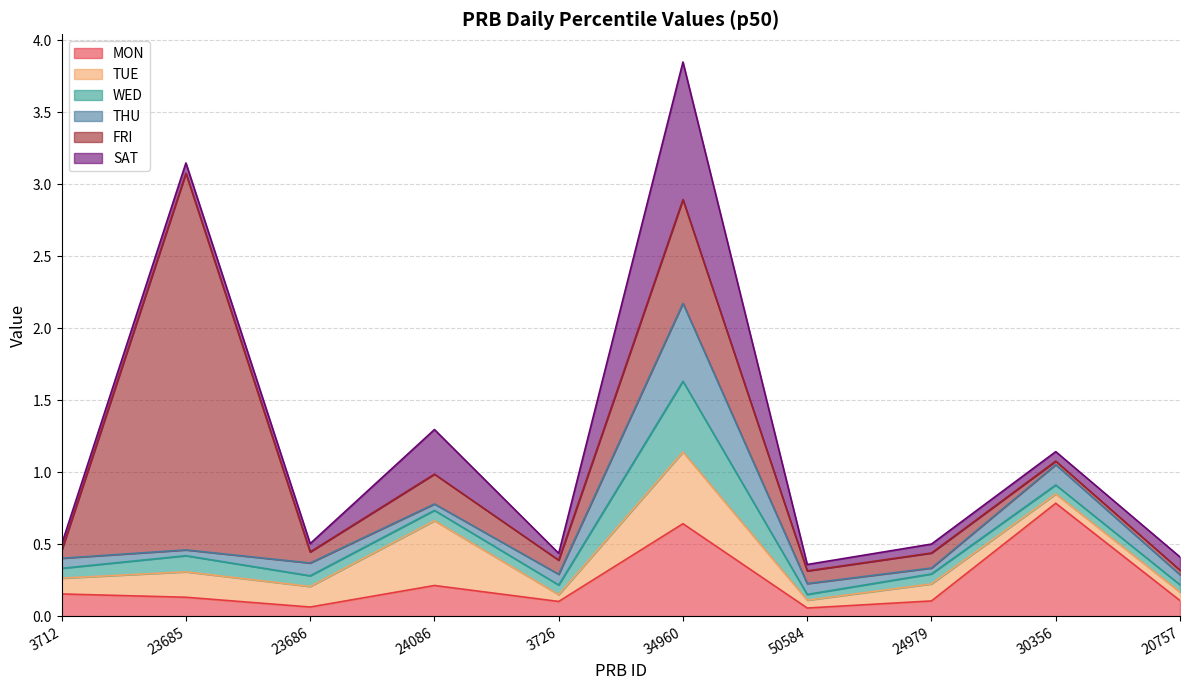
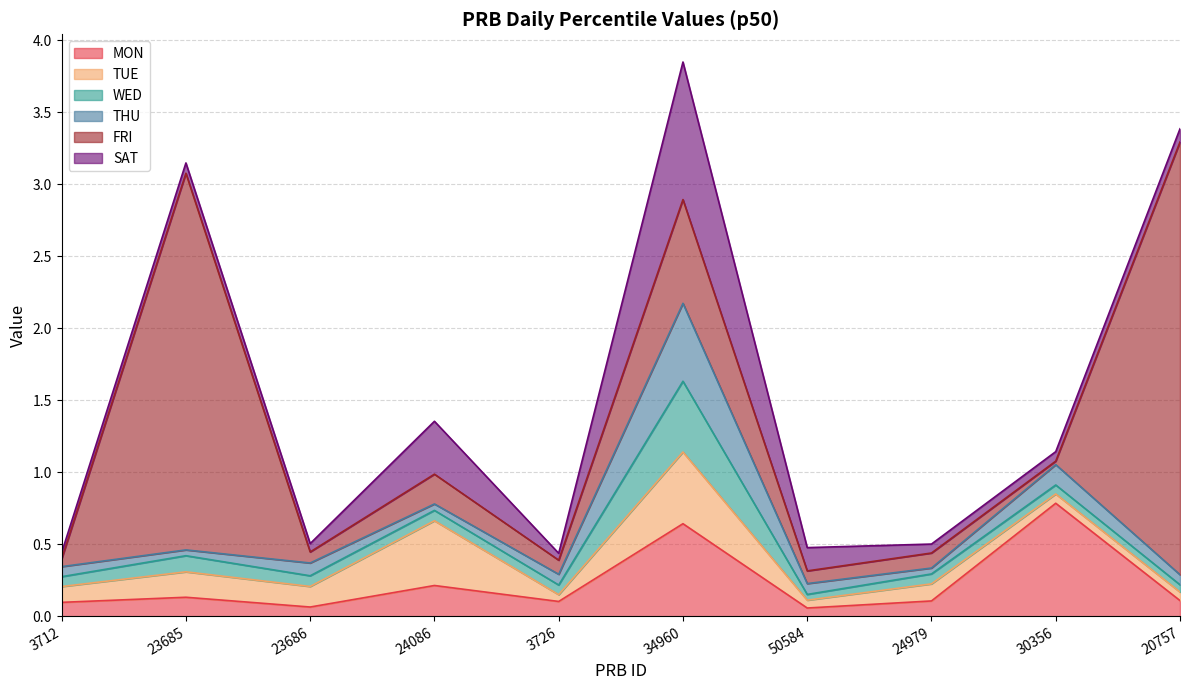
MON, 3712: 0.16 -> 0.10
SAT, 24086: 0.31 -> 0.37
SAT, 50584: 0.04 -> 0.16
FRI, 20757: 0.03 -> 3.00
